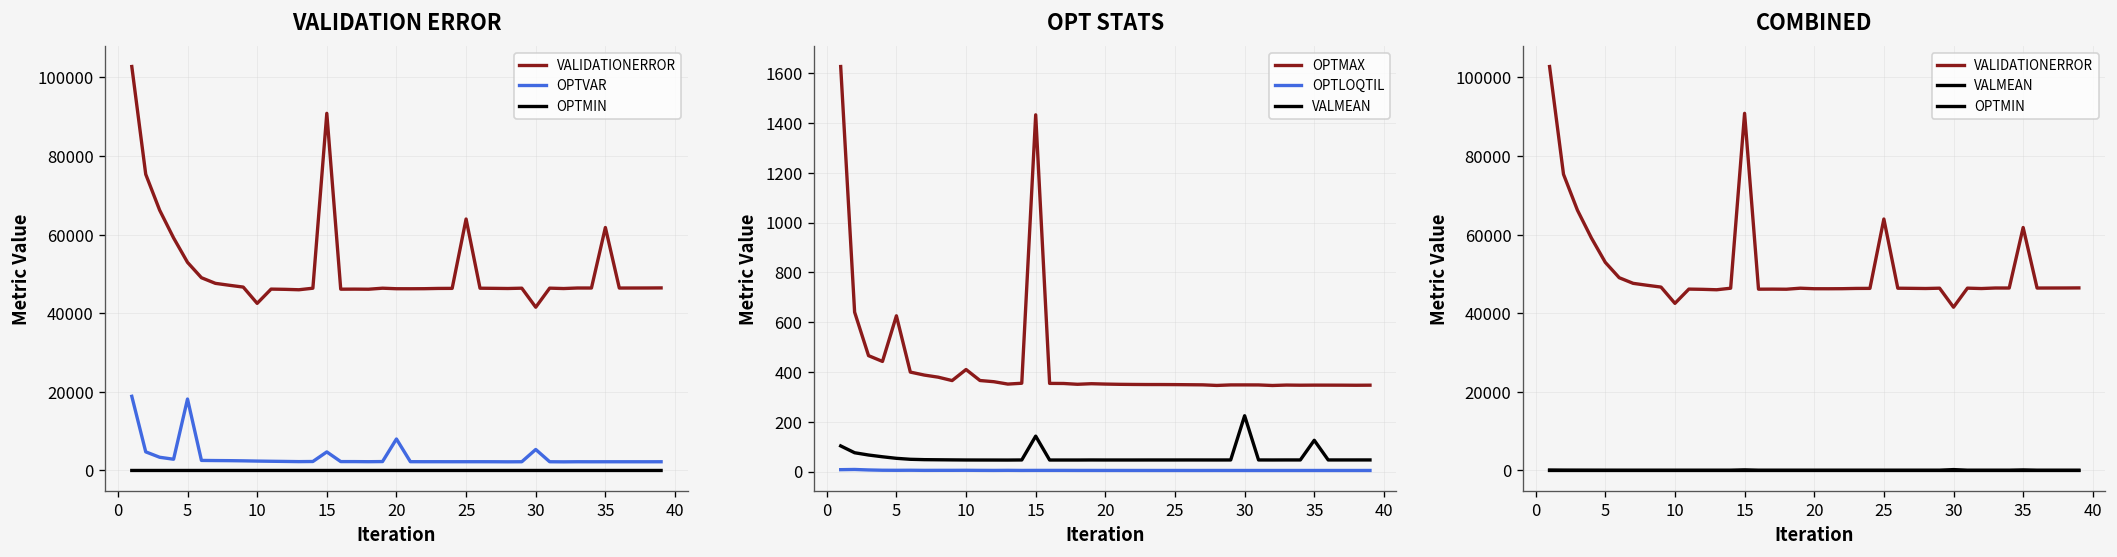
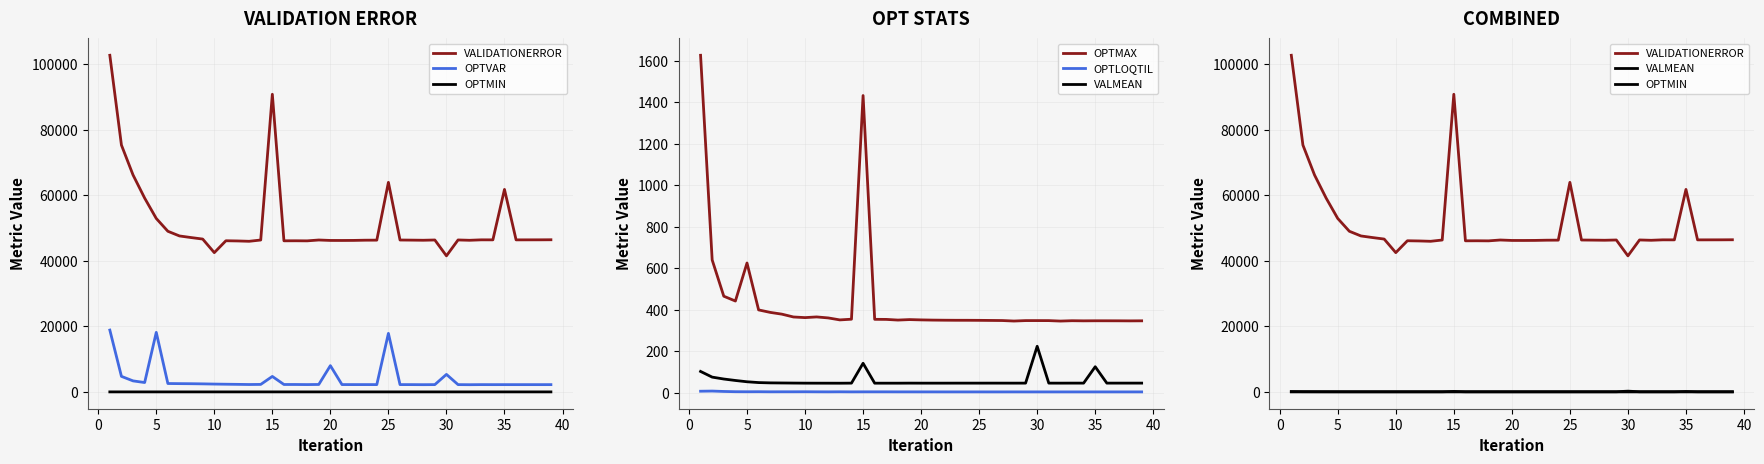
VALIDATION ERROR, OPTVAR, 25: 2000 -> 18000
OPT STATS, OPTMAX, 10: 410 -> 360
